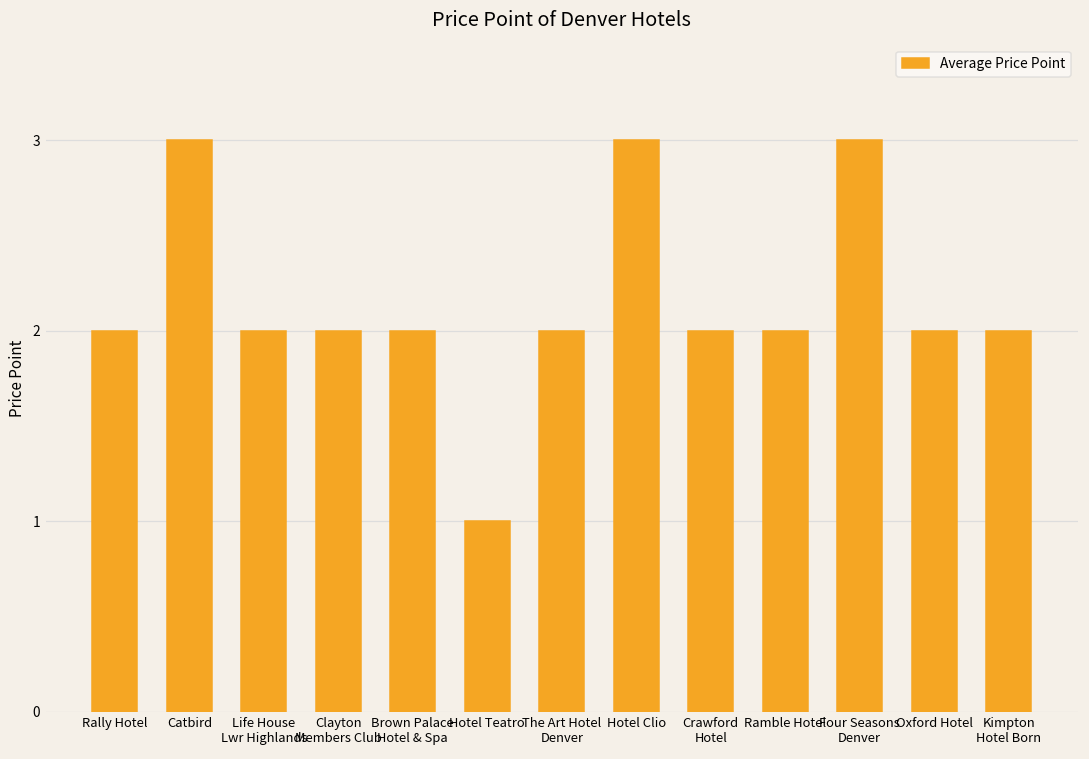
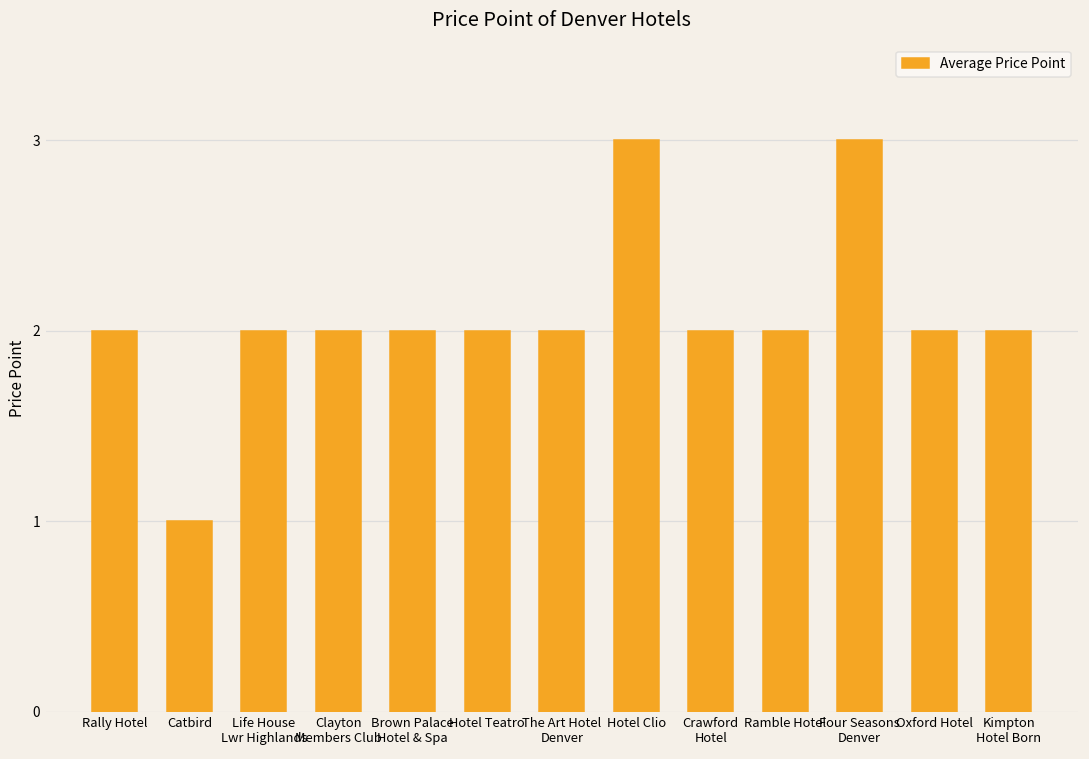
Catbird: 3 -> 1
Hotel Teatro: 1 -> 2
